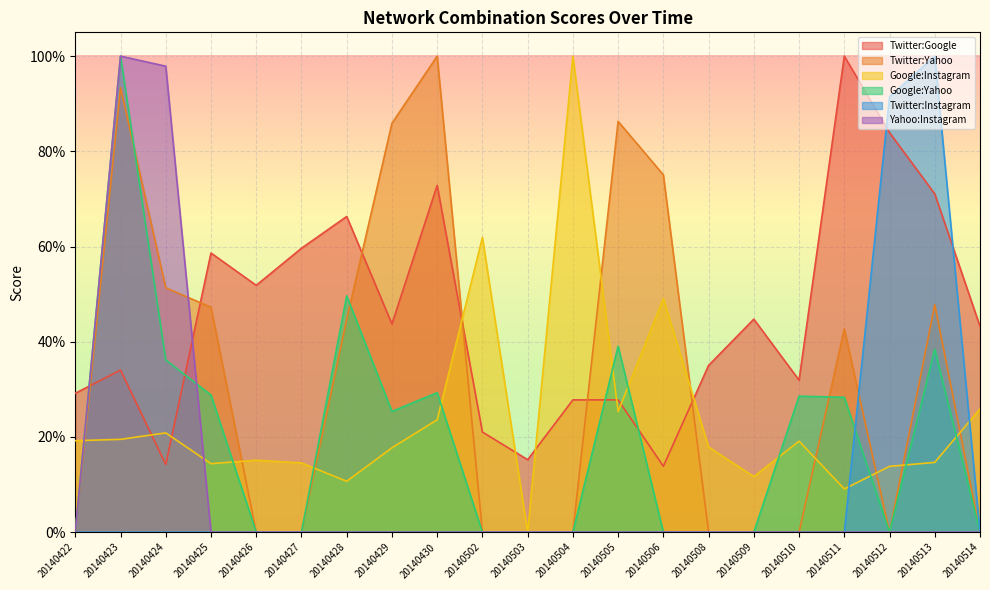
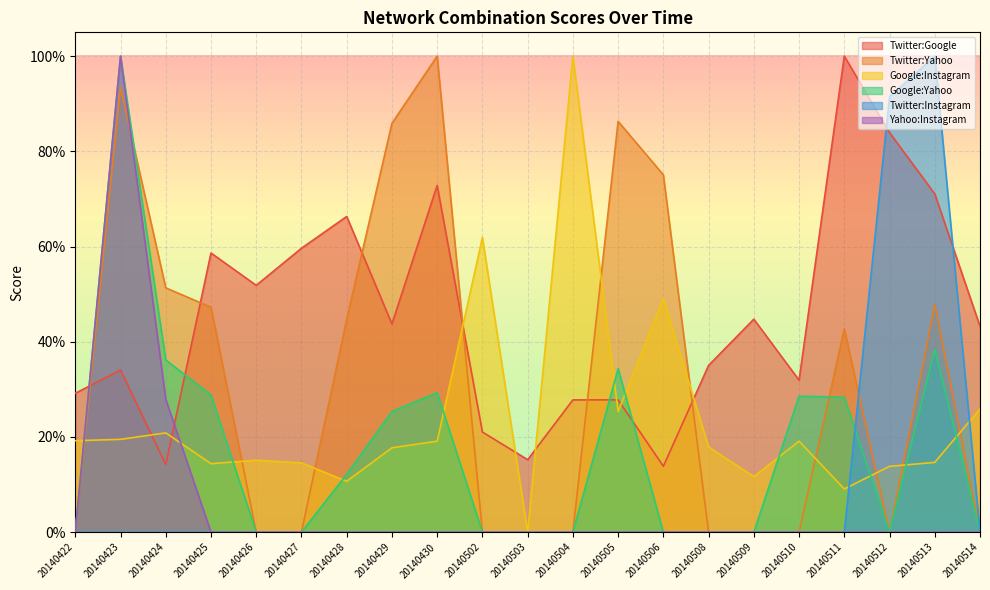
Yahoo:Instagram, 20140424: 98% -> 28%
Google:Yahoo, 20140428: 50% -> 12%
Google:Instagram, 20140430: 24% -> 19%
Google:Yahoo, 20140505: 39% -> 34%
